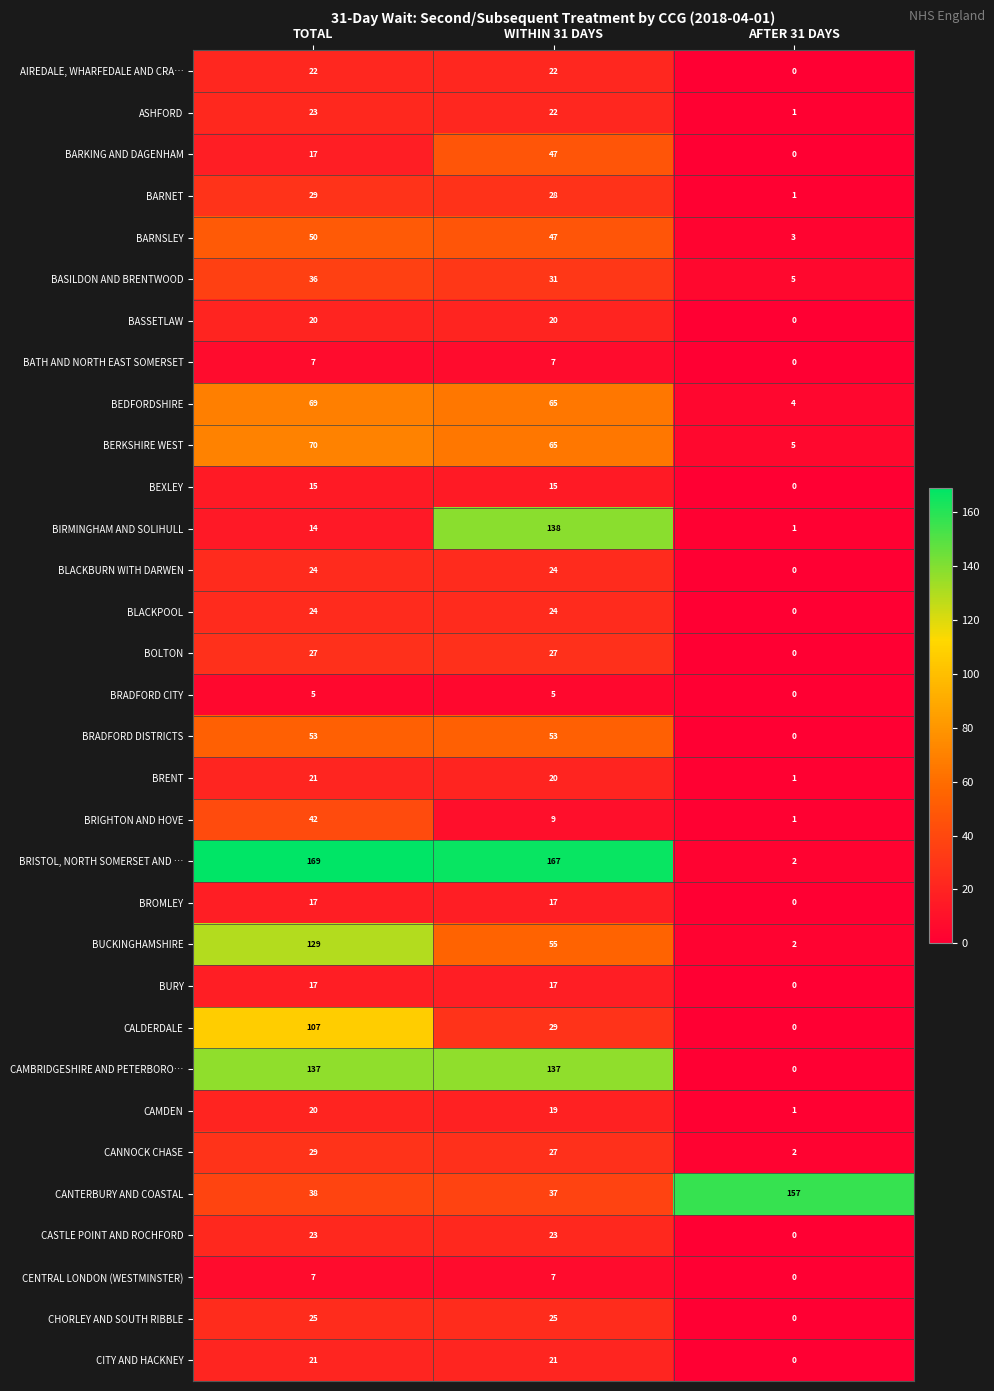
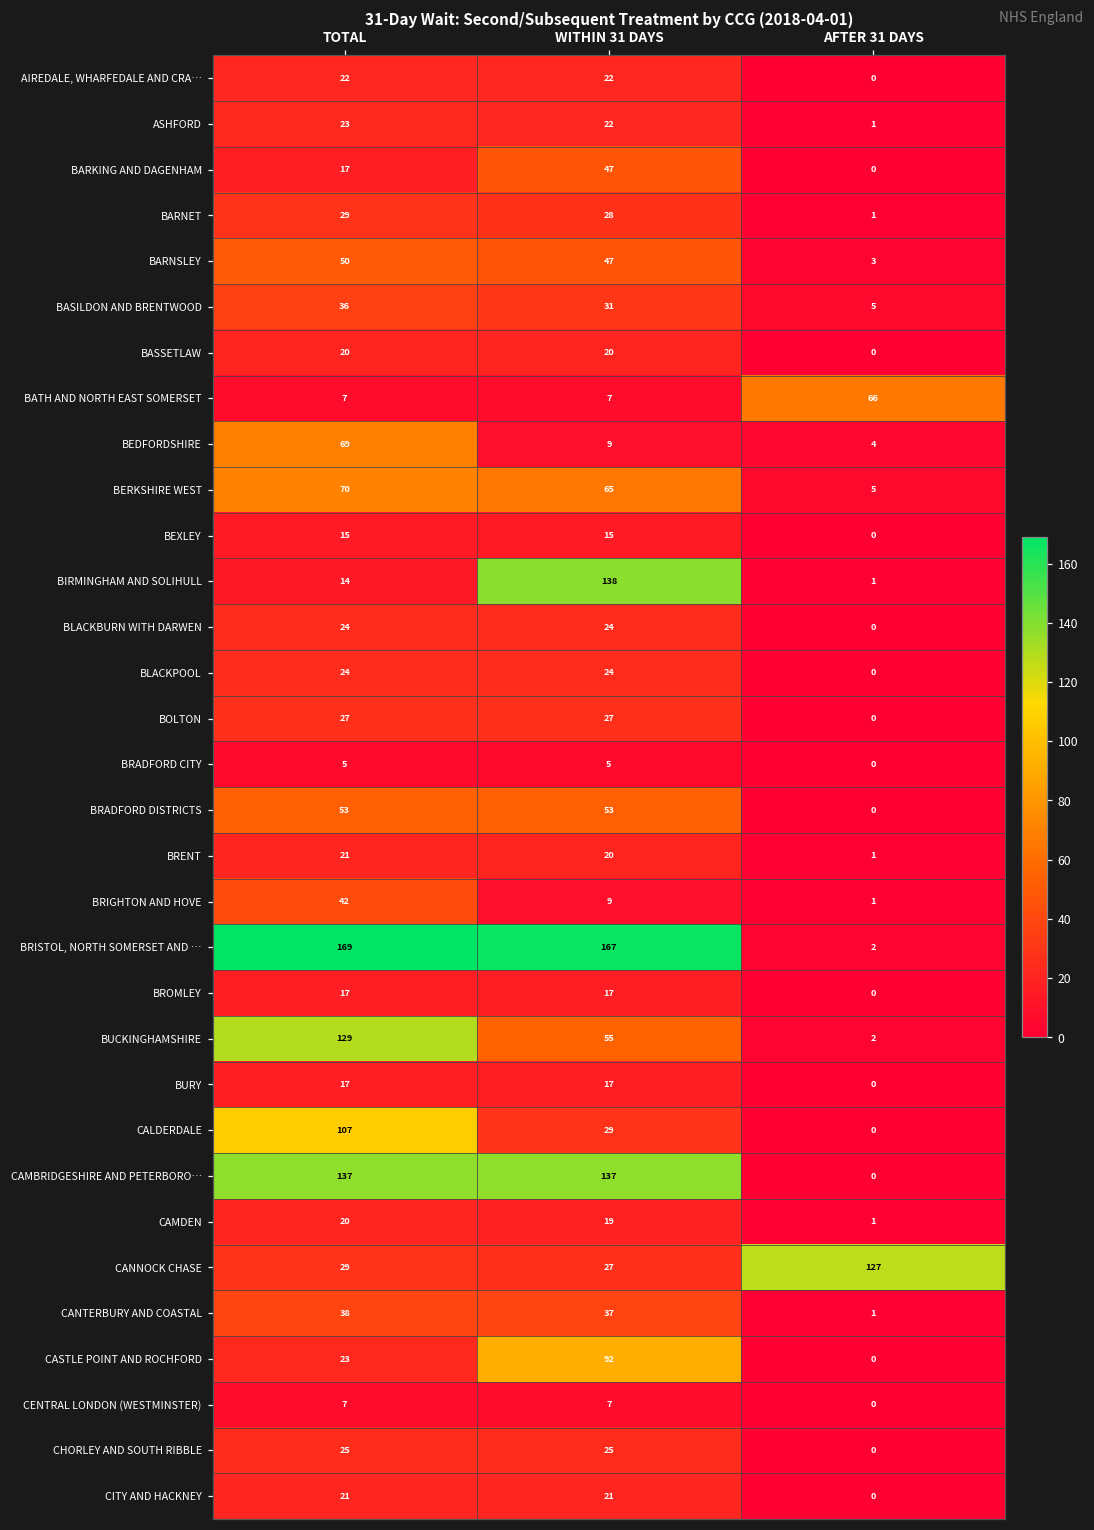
BATH AND NORTH EAST SOMERSET, AFTER 31 DAYS: 0 -> 66
BEDFORDSHIRE, WITHIN 31 DAYS: 65 -> 9
CANNOCK CHASE, AFTER 31 DAYS: 2 -> 127
CANTERBURY AND COASTAL, AFTER 31 DAYS: 157 -> 1
CASTLE POINT AND ROCHFORD, WITHIN 31 DAYS: 23 -> 92
